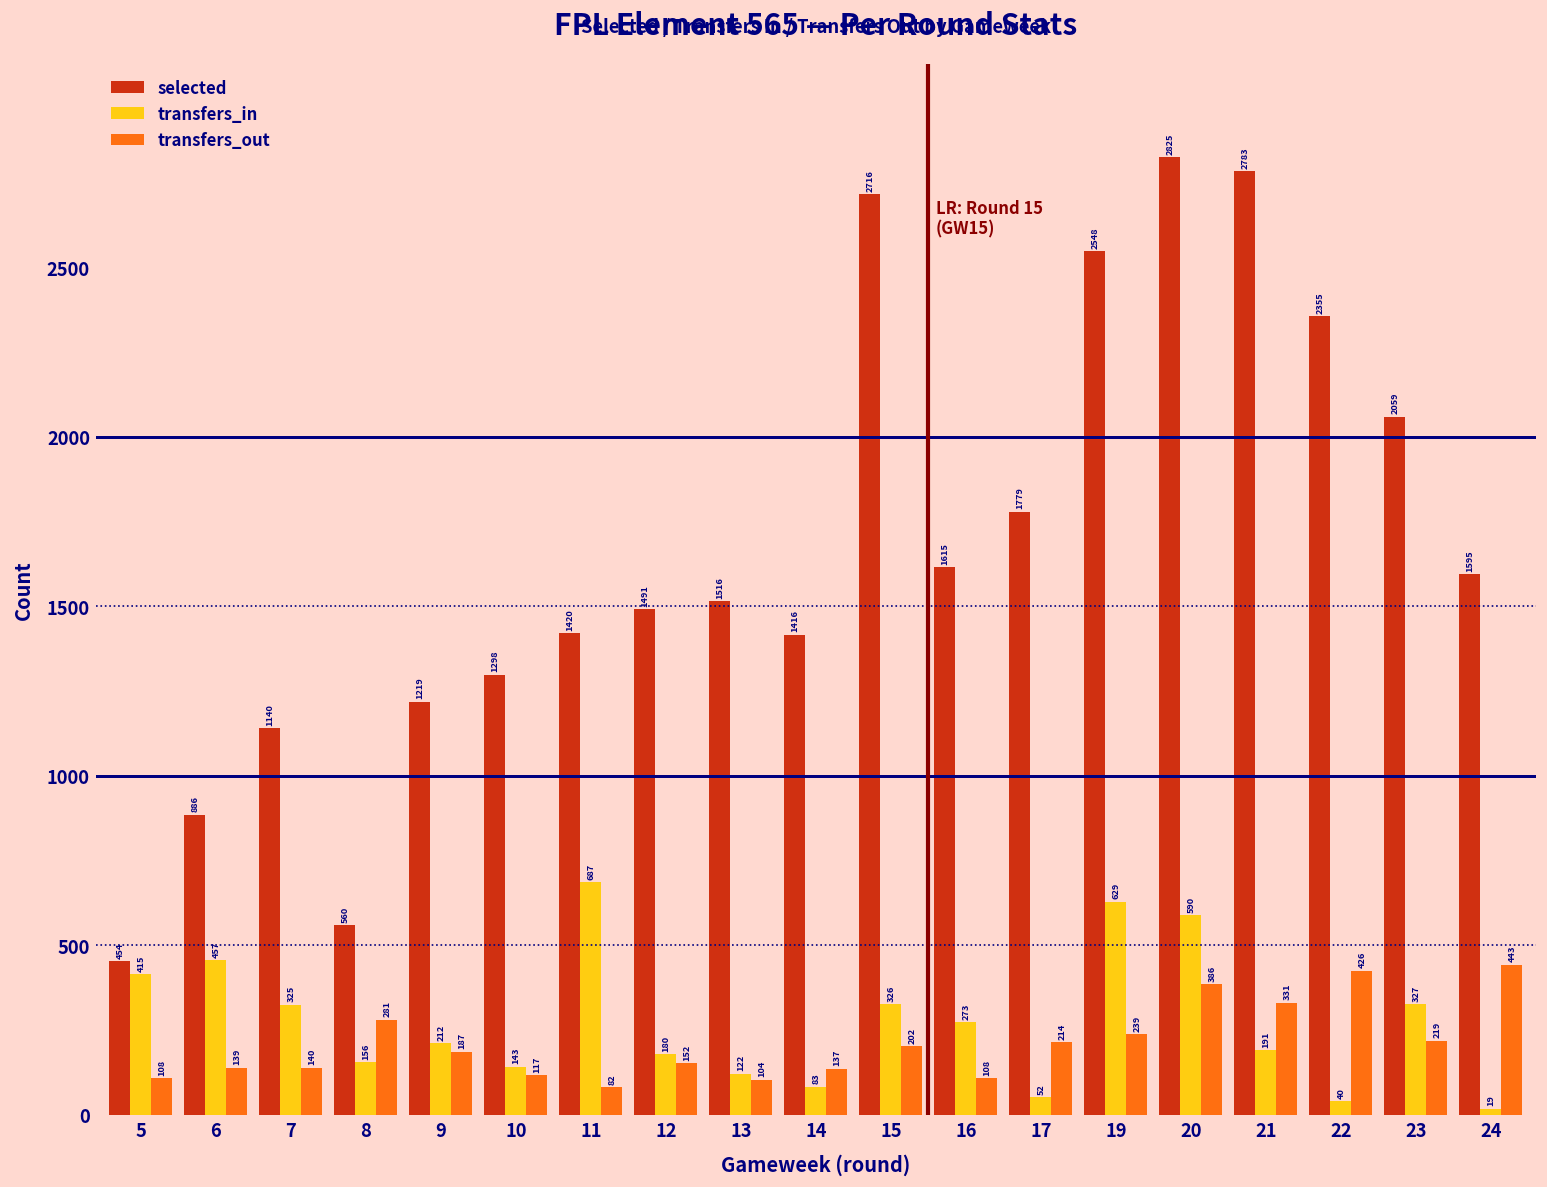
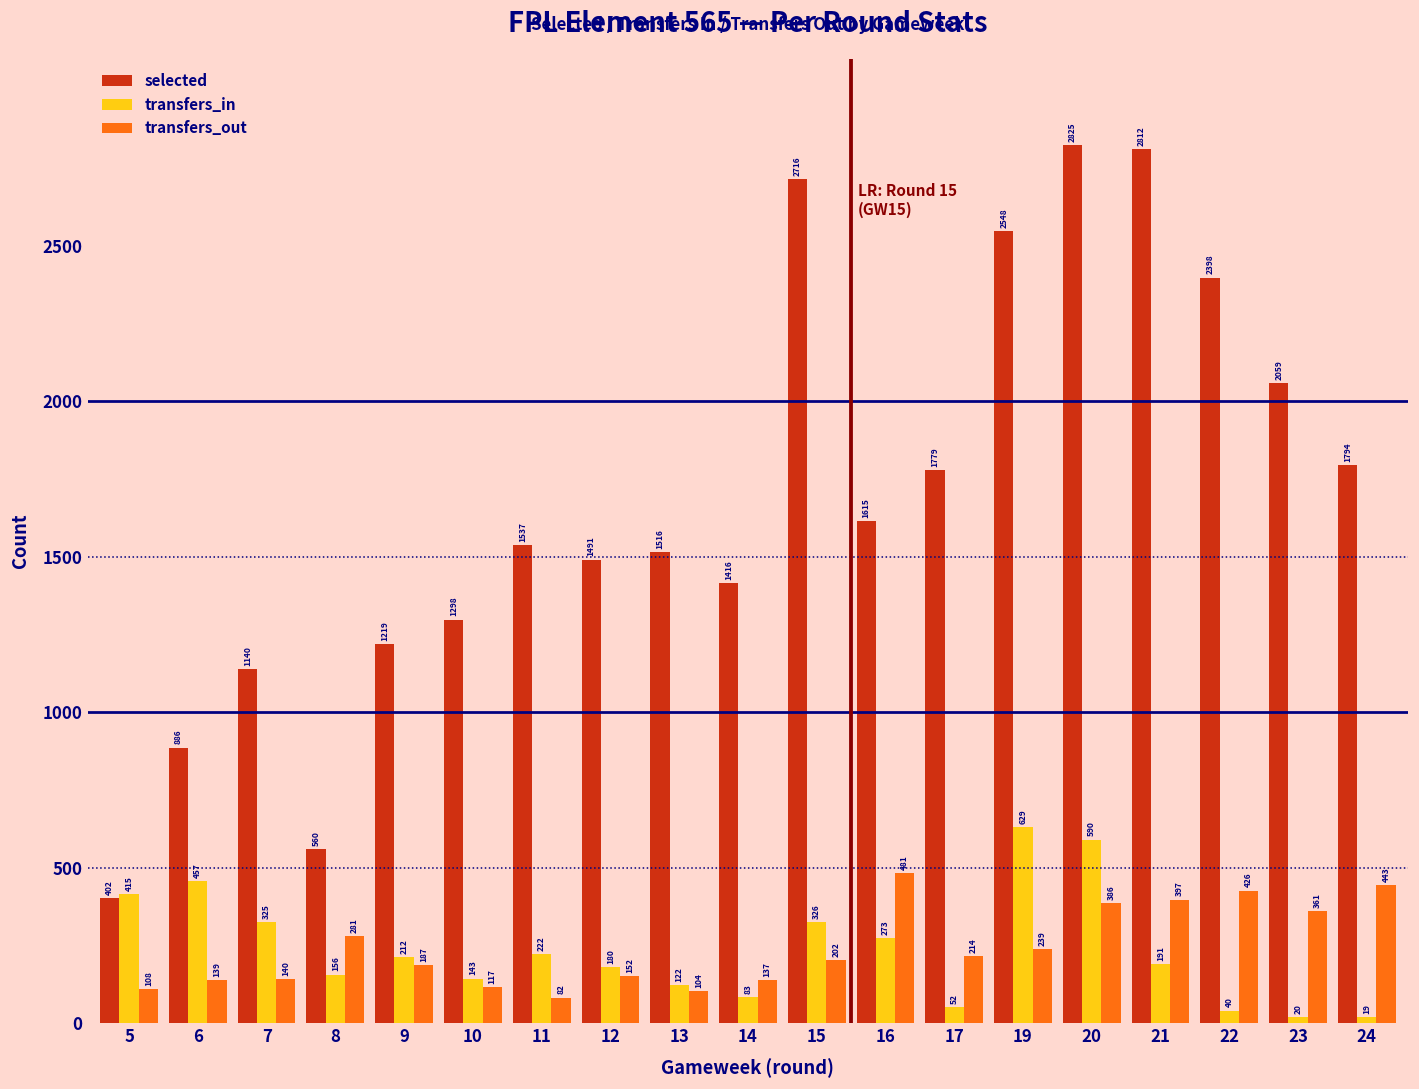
selected, 5: 454 -> 402
selected, 11: 1420 -> 1537
transfers_in, 11: 687 -> 222
transfers_out, 16: 108 -> 481
selected, 21: 2783 -> 2812
transfers_out, 21: 331 -> 397
selected, 22: 2355 -> 2398
transfers_in, 23: 327 -> 20
transfers_out, 23: 219 -> 361
selected, 24: 1595 -> 1794
